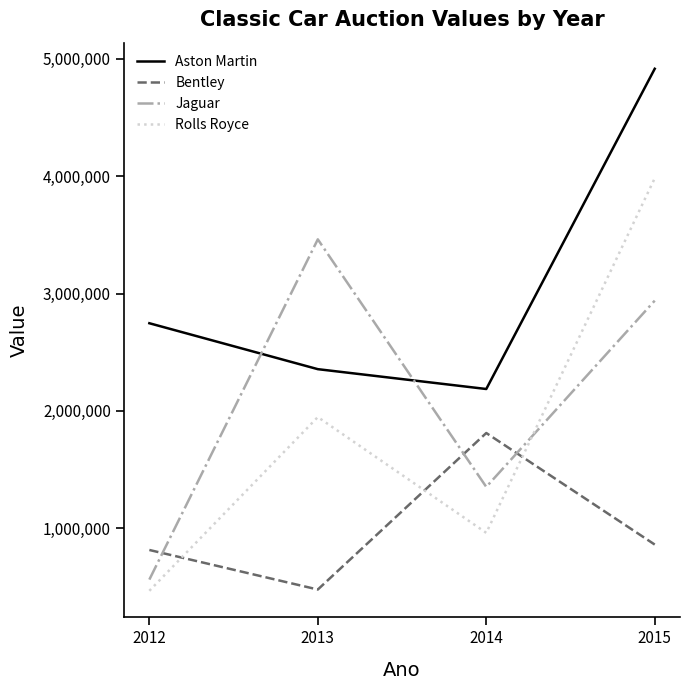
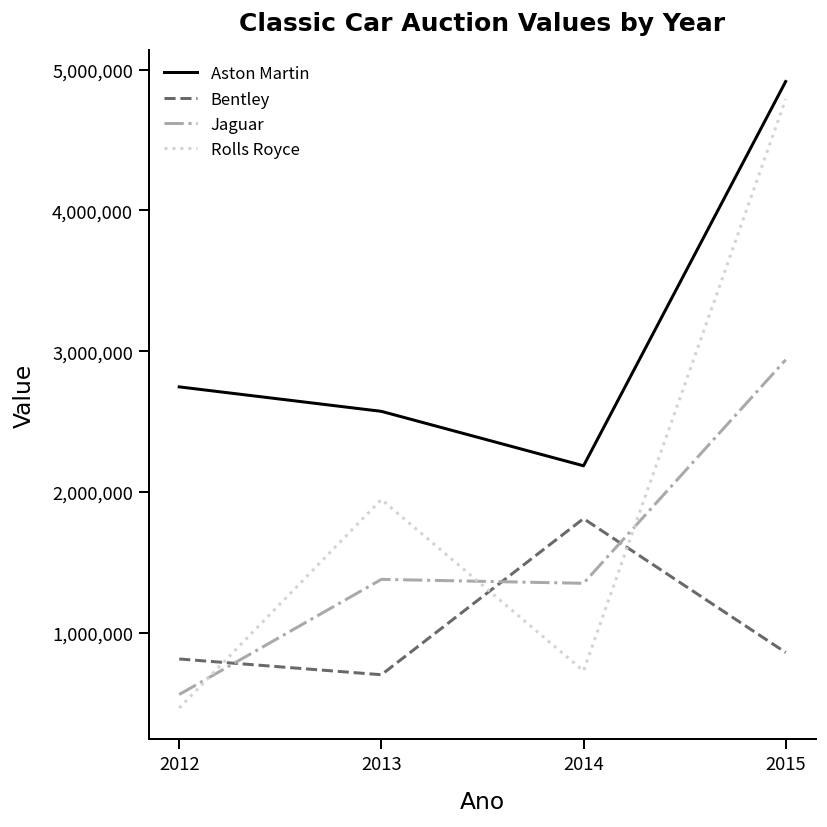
Aston Martin, 2013: 2,360,000 -> 2,570,000
Bentley, 2013: 480,000 -> 700,000
Jaguar, 2013: 3,460,000 -> 1,380,000
Rolls Royce, 2014: 960,000 -> 730,000
Rolls Royce, 2015: 3,980,000 -> 4,790,000
